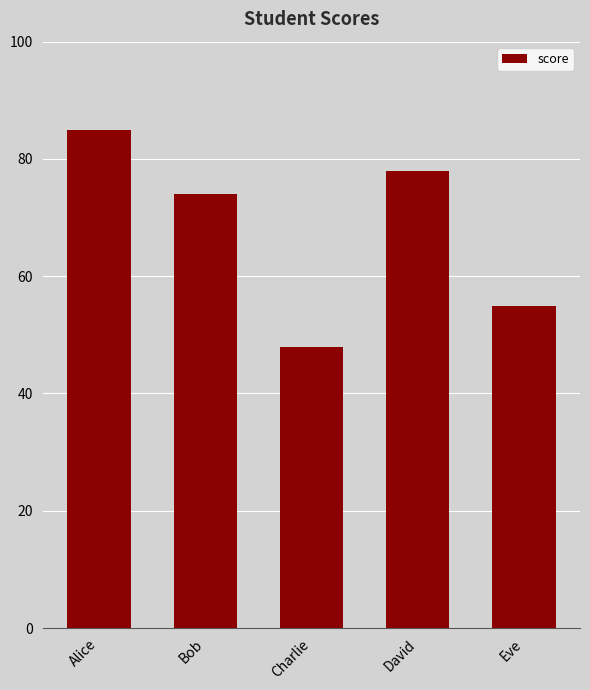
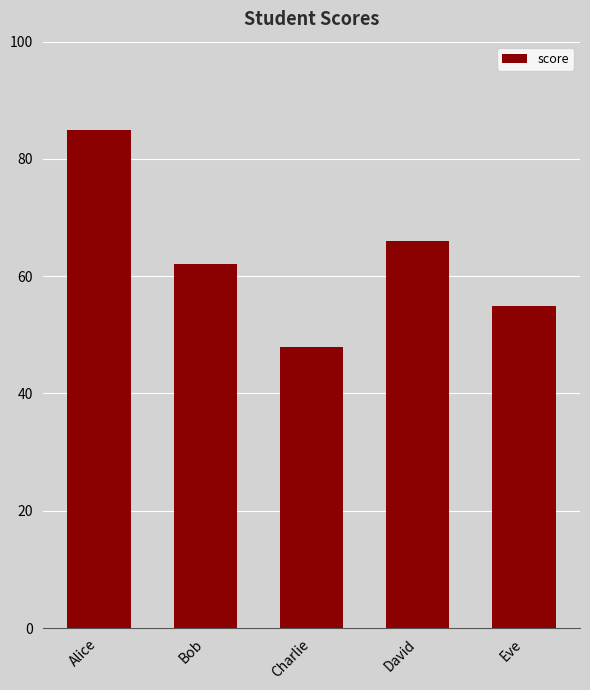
Bob: 74 -> 62
David: 78 -> 66
